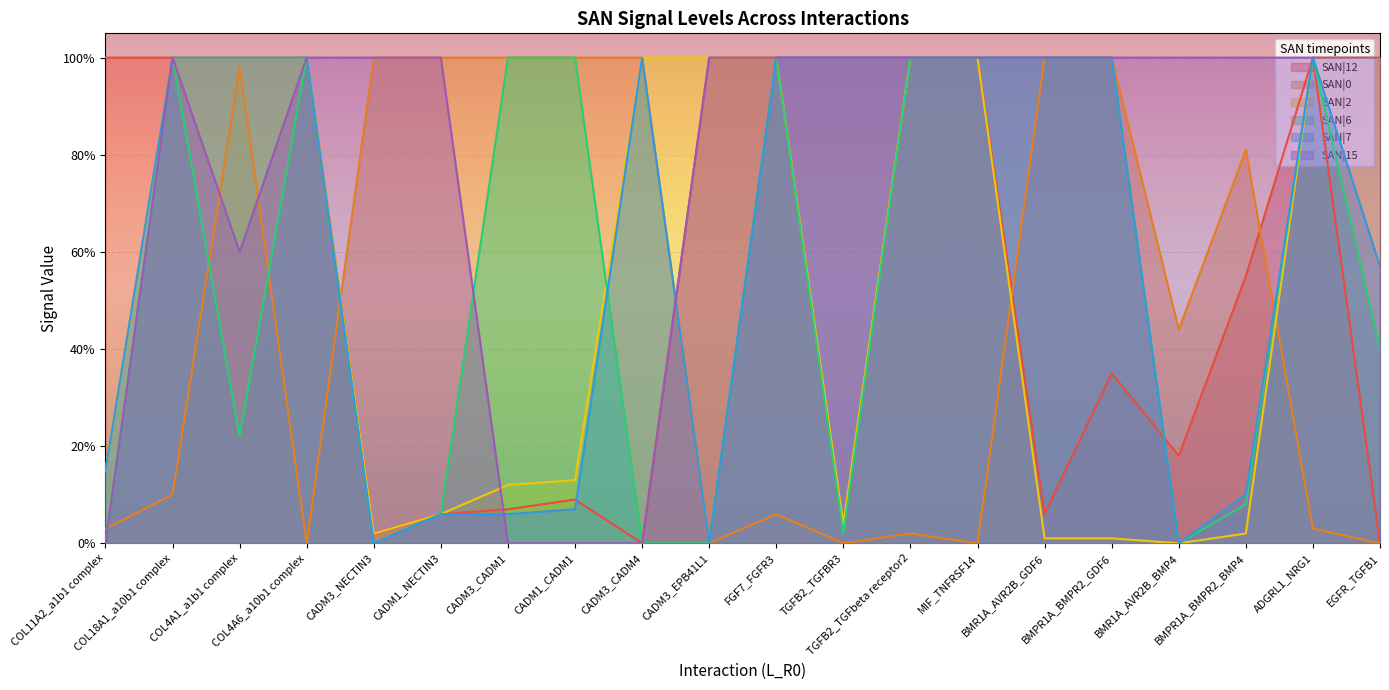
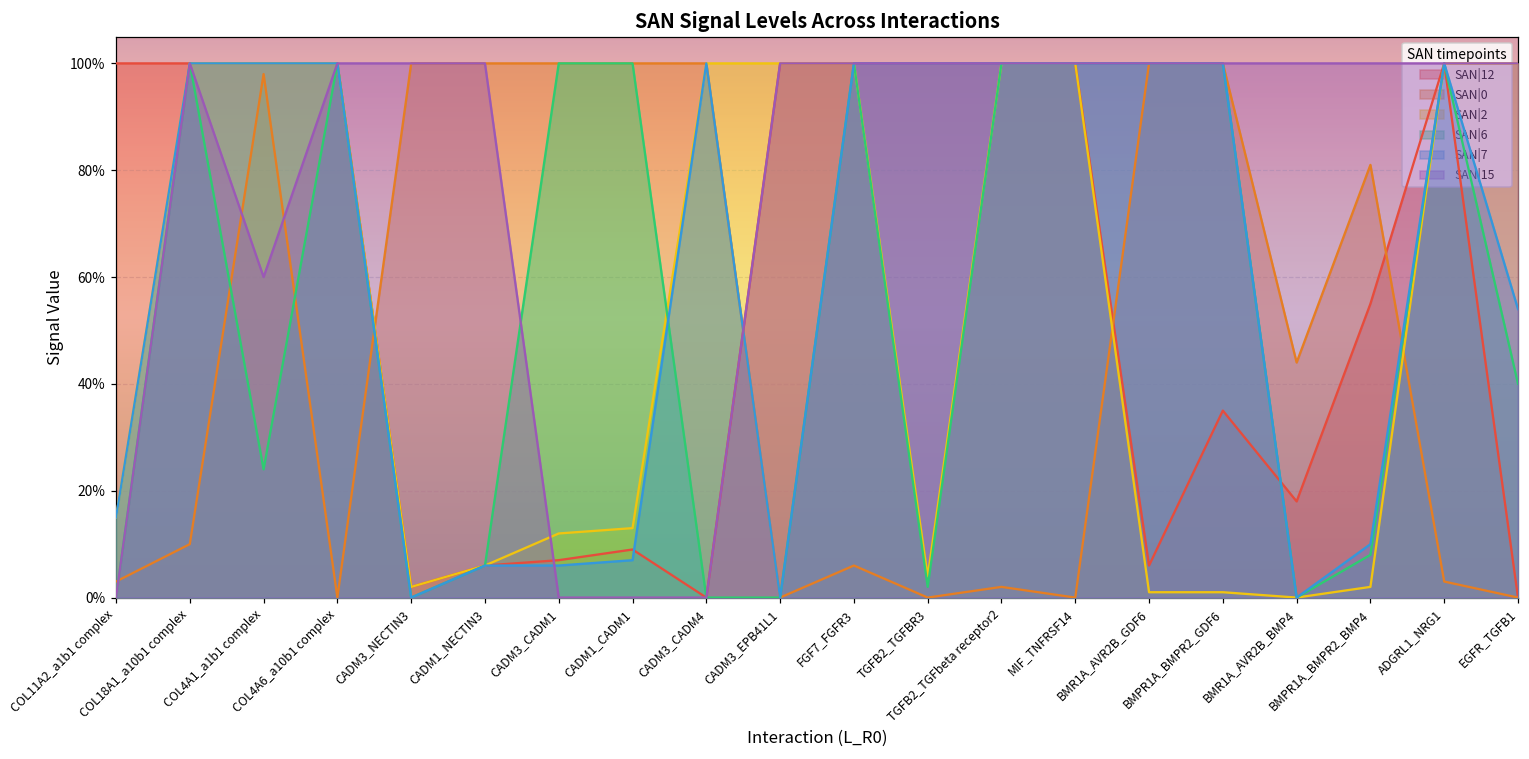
SAN|6, COL4A1_a1b1 complex: 22% -> 24%
SAN|7, EGFR_TGFB1: 57% -> 54%
